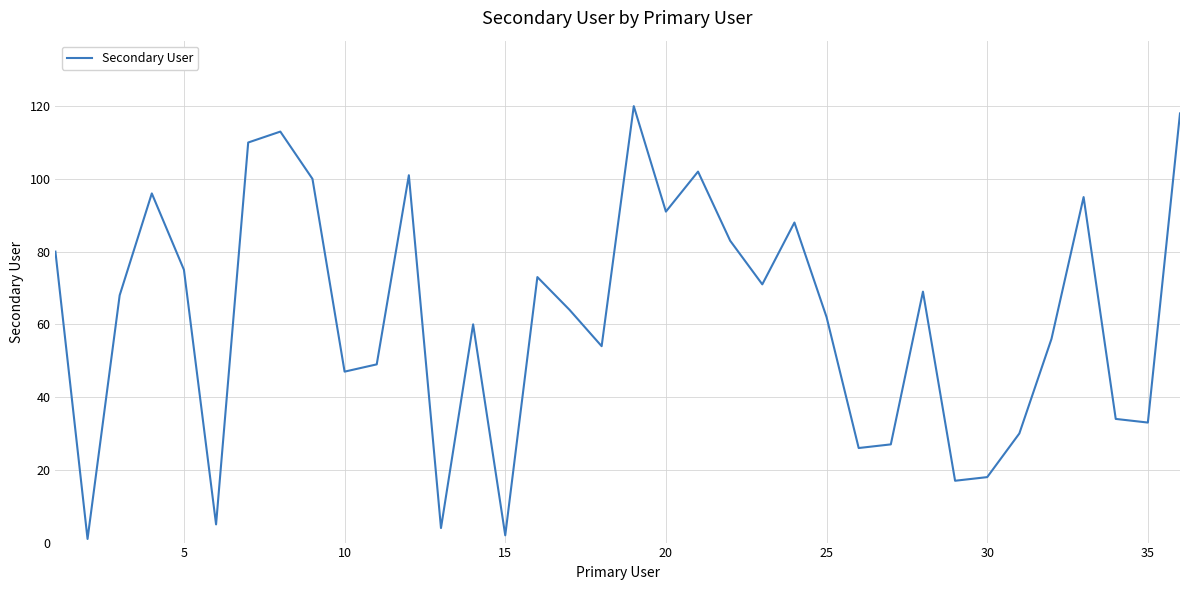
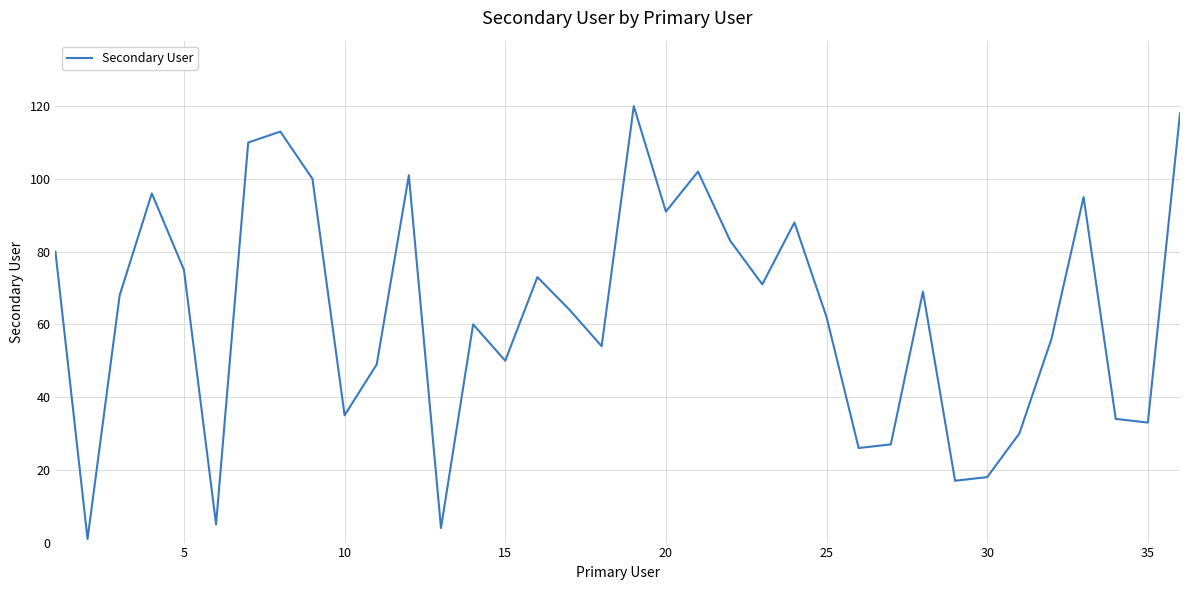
10: 47 -> 35
15: 2 -> 50
